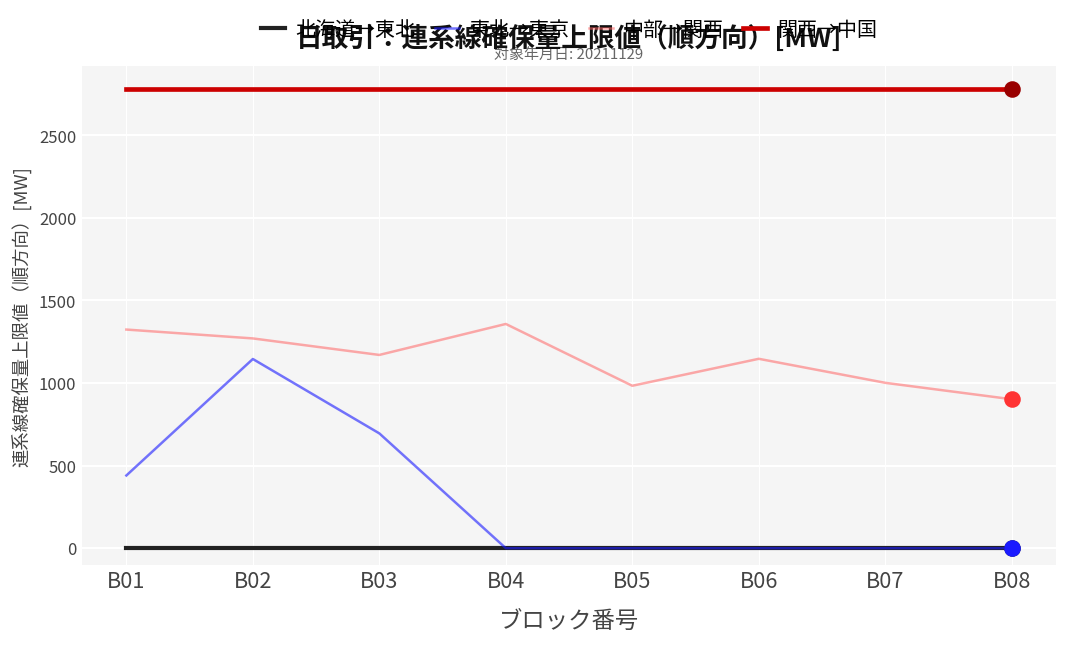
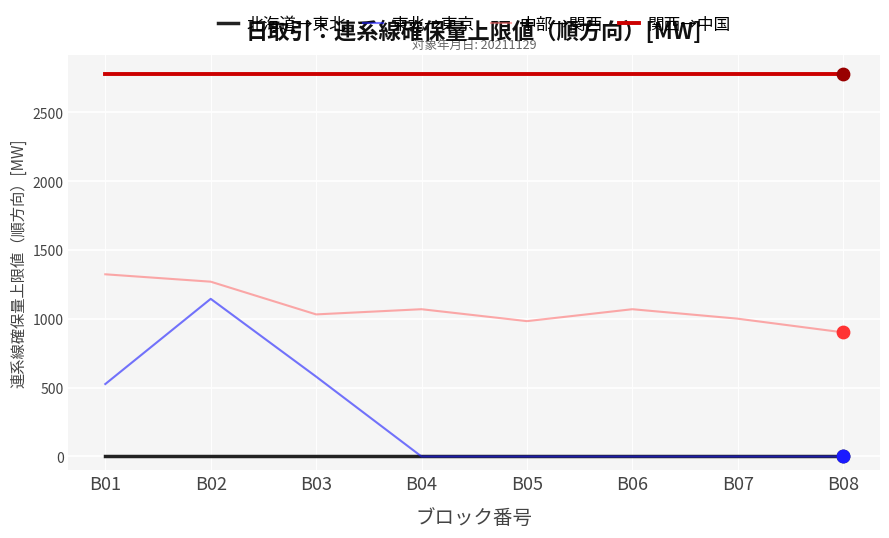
東北→東京, B01: 440 -> 530
東北→東京, B03: 700 -> 580
中部→関西, B03: 1170 -> 1030
中部→関西, B04: 1360 -> 1070
中部→関西, B06: 1150 -> 1070
